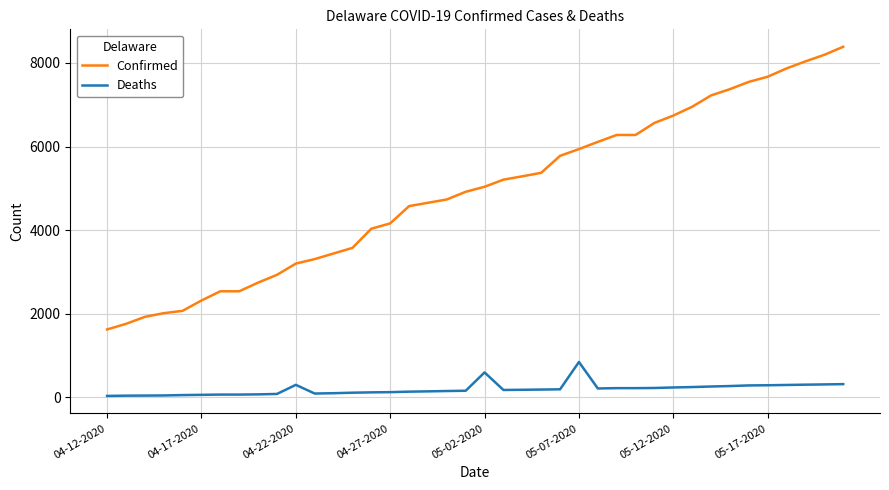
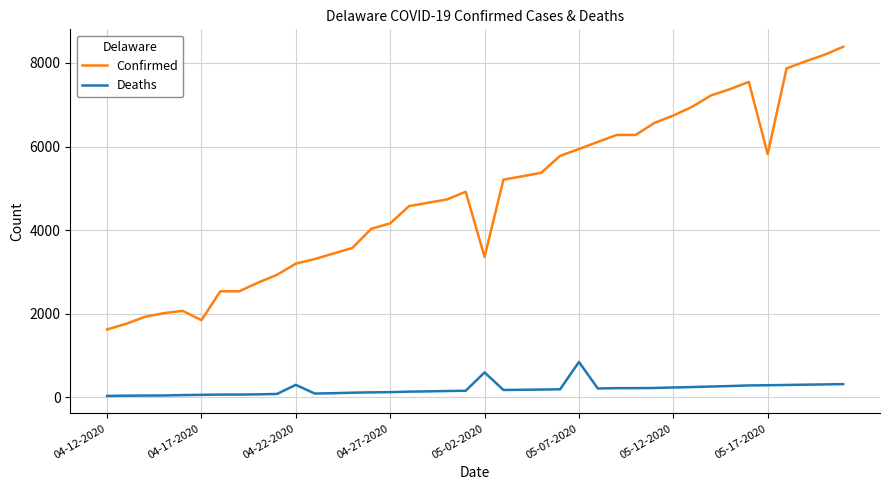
Confirmed, 04-17-2020: 2300 -> 1800
Confirmed, 05-02-2020: 5000 -> 3400
Confirmed, 05-17-2020: 7700 -> 5800
